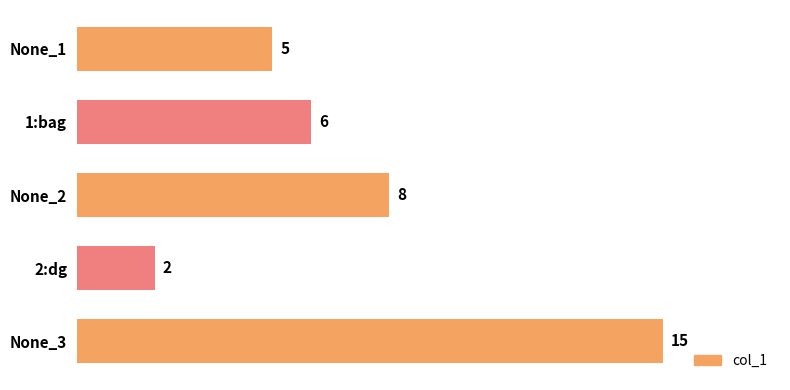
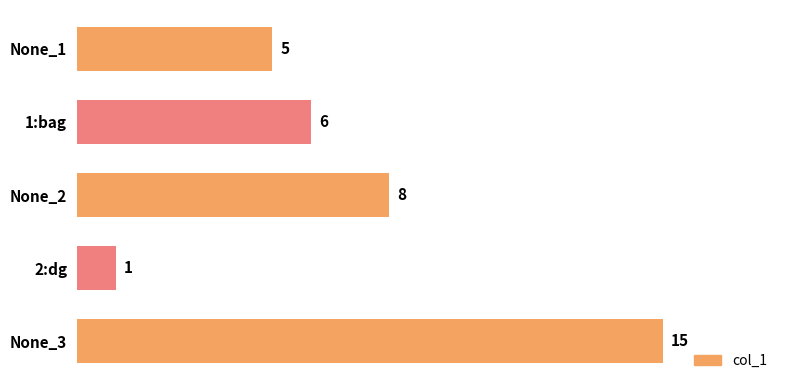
2:dg: 2 -> 1
